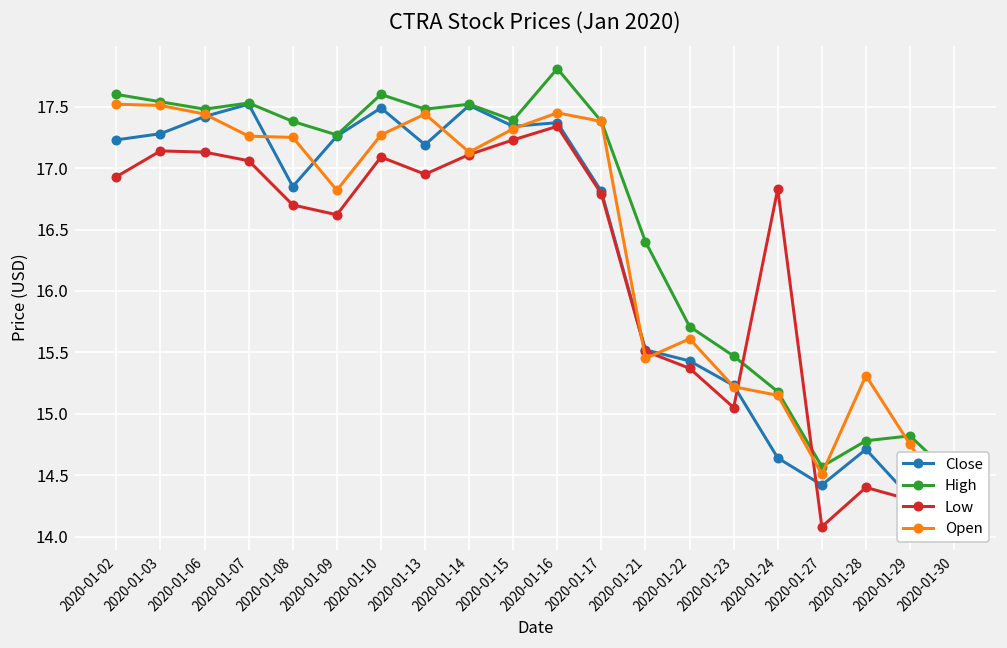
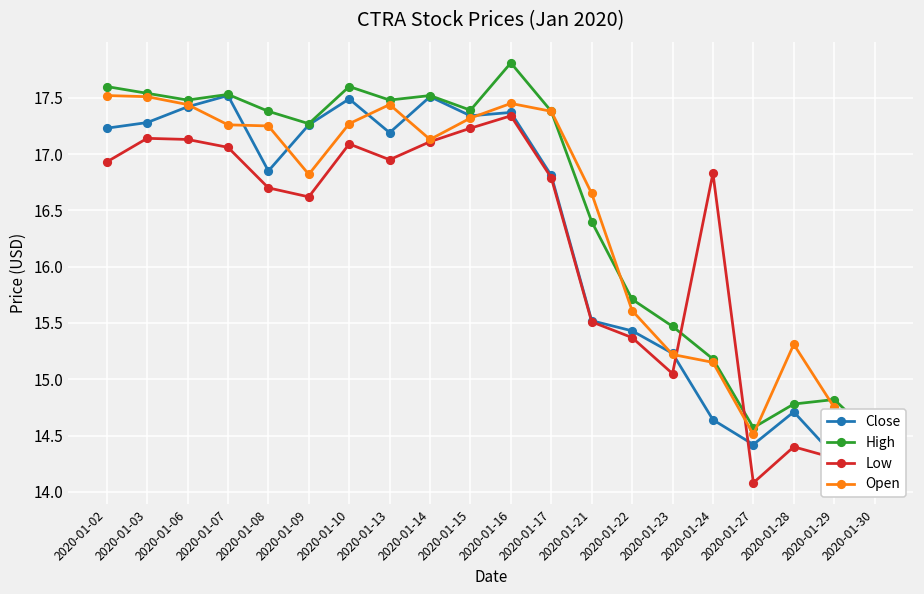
Open, 2020-01-21: 15.45 -> 16.65
